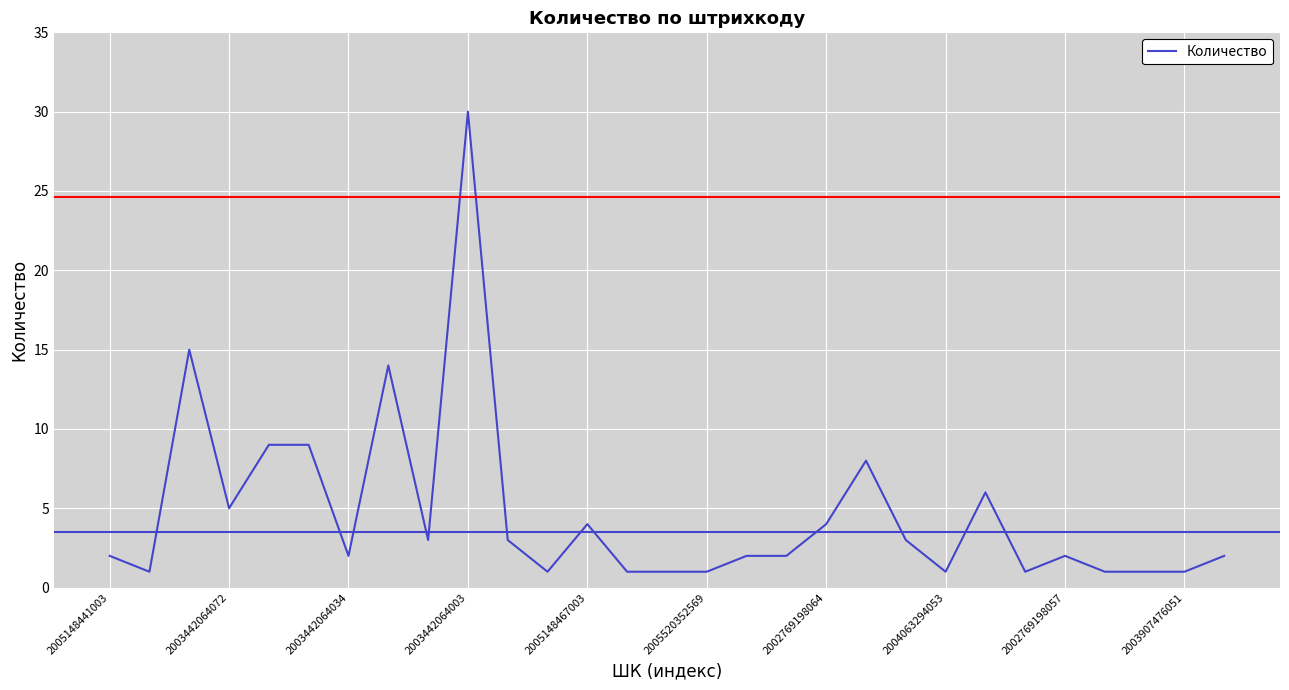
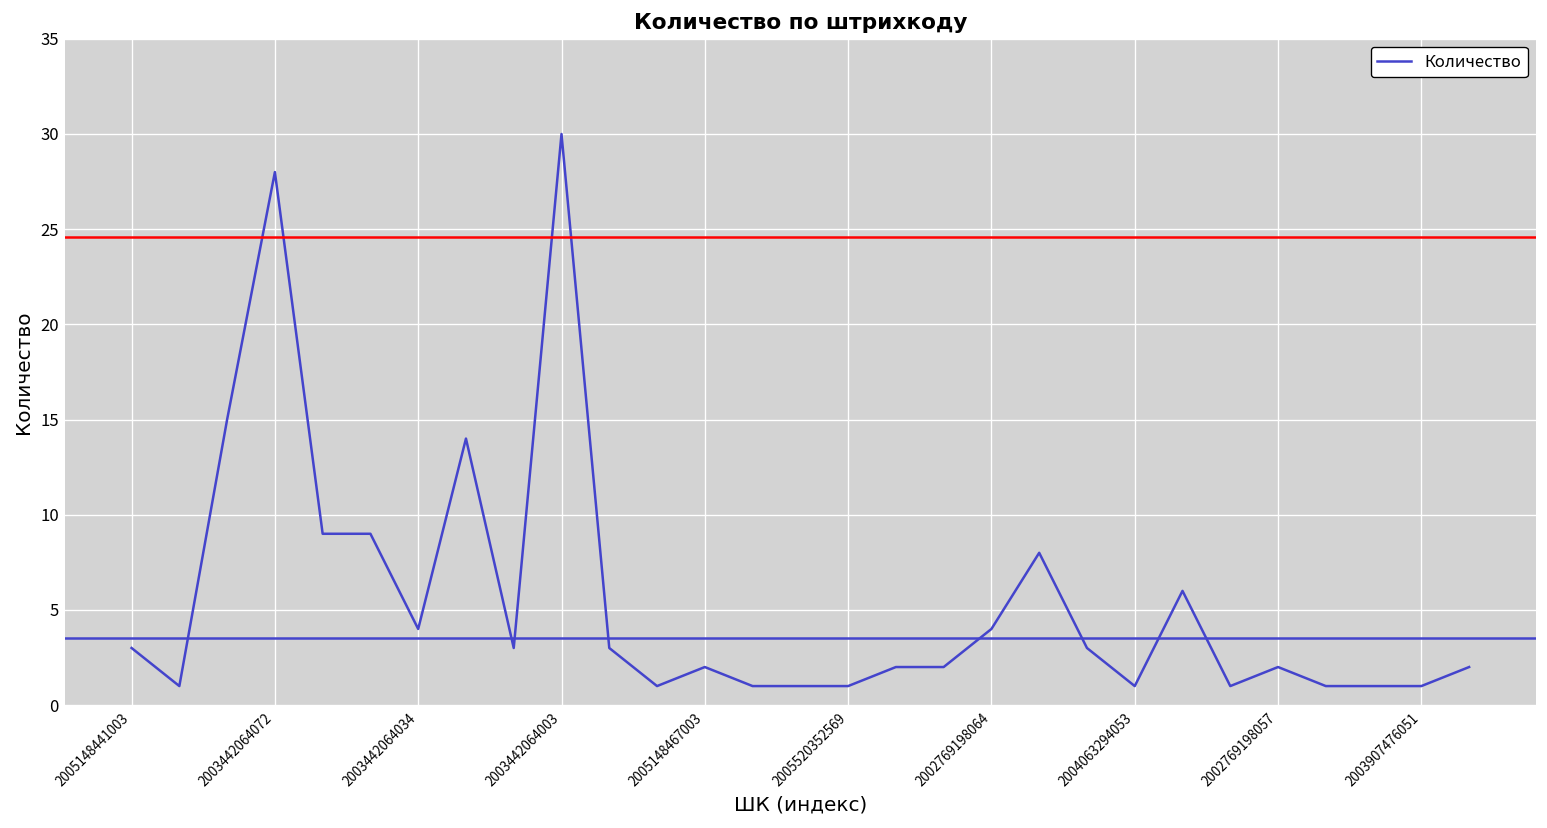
2005148441003: 2 -> 3
2003442064072: 5 -> 28
2003442064034: 2 -> 4
2005148467003: 4 -> 2
